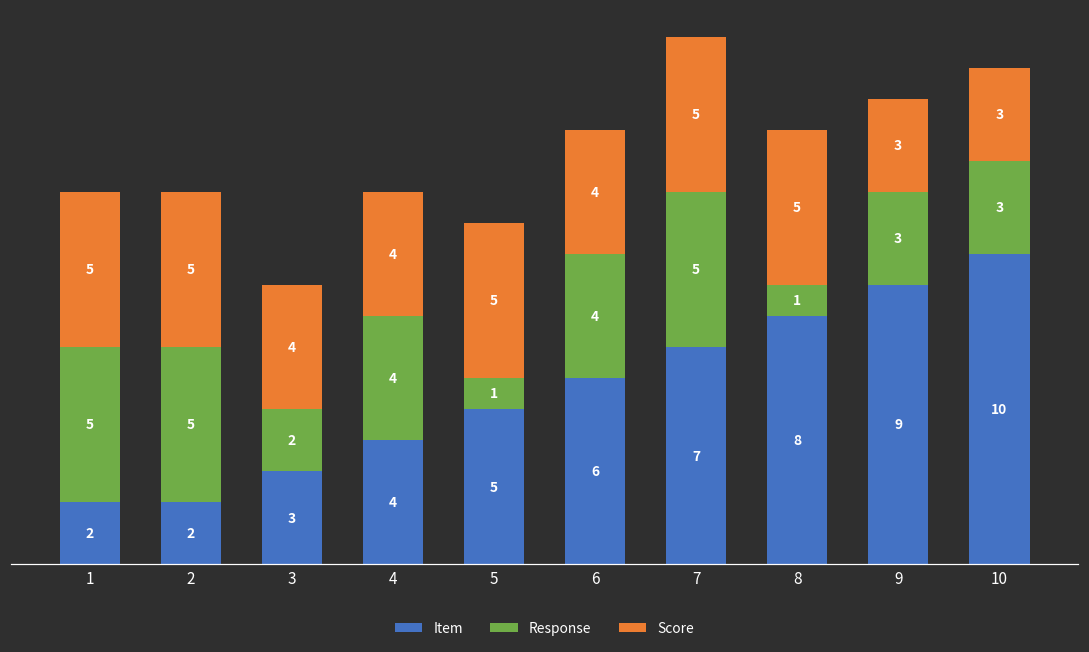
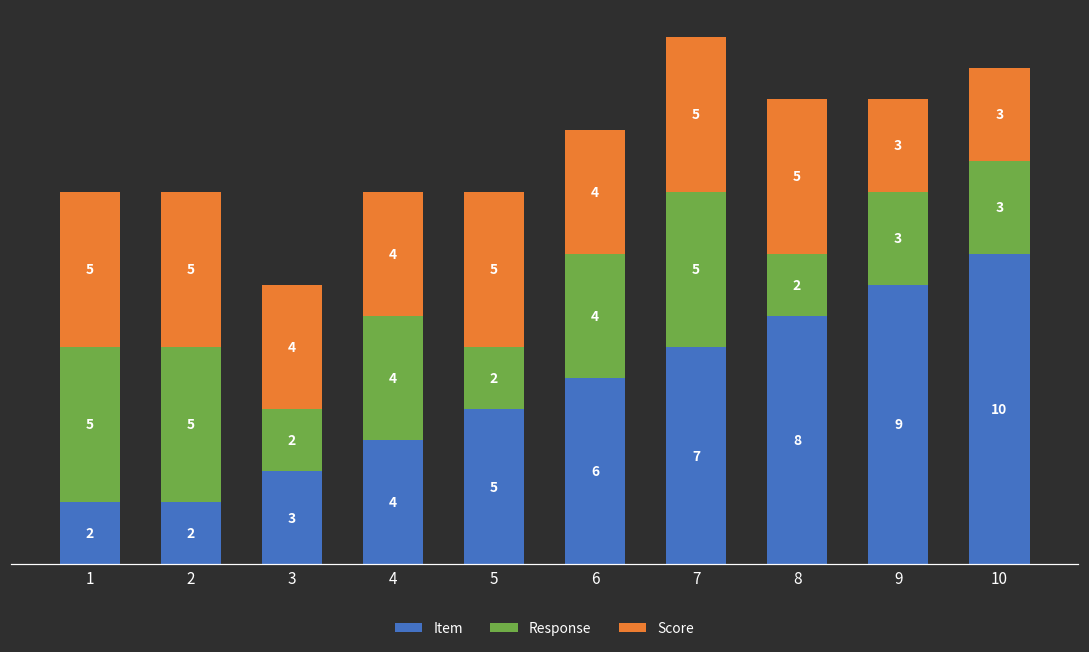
Response, 5: 1 -> 2
Response, 8: 1 -> 2
